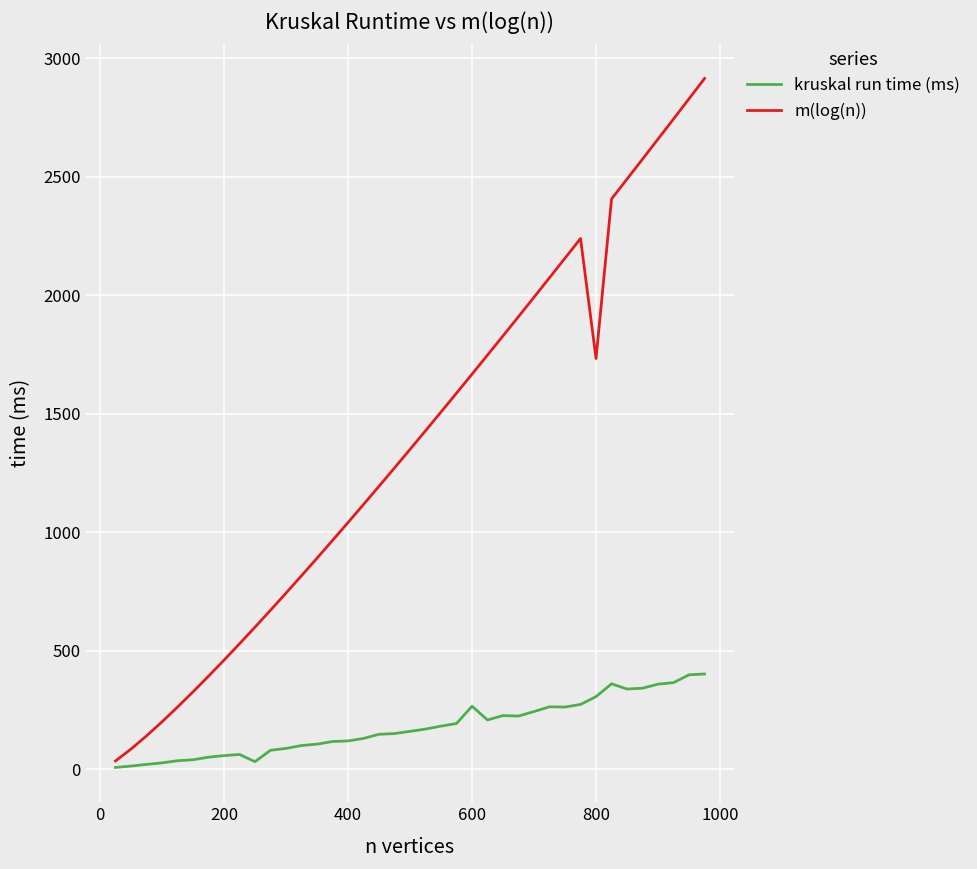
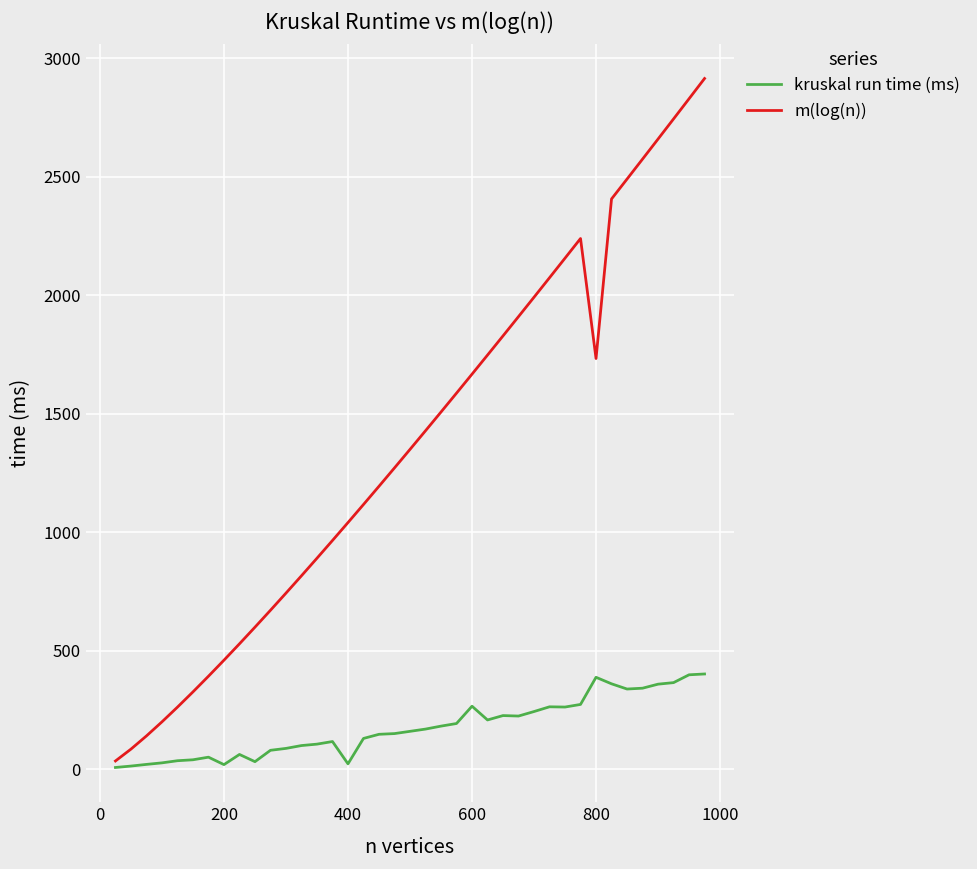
kruskal run time (ms), 200: 60 -> 20
kruskal run time (ms), 400: 120 -> 20
kruskal run time (ms), 800: 310 -> 390
